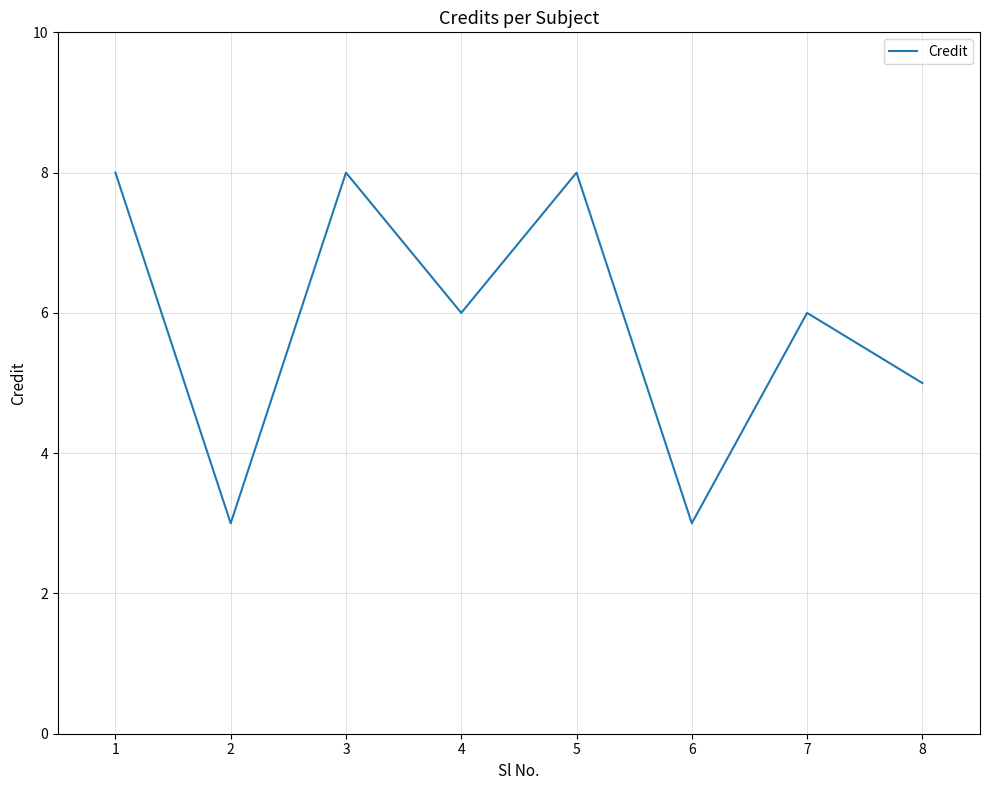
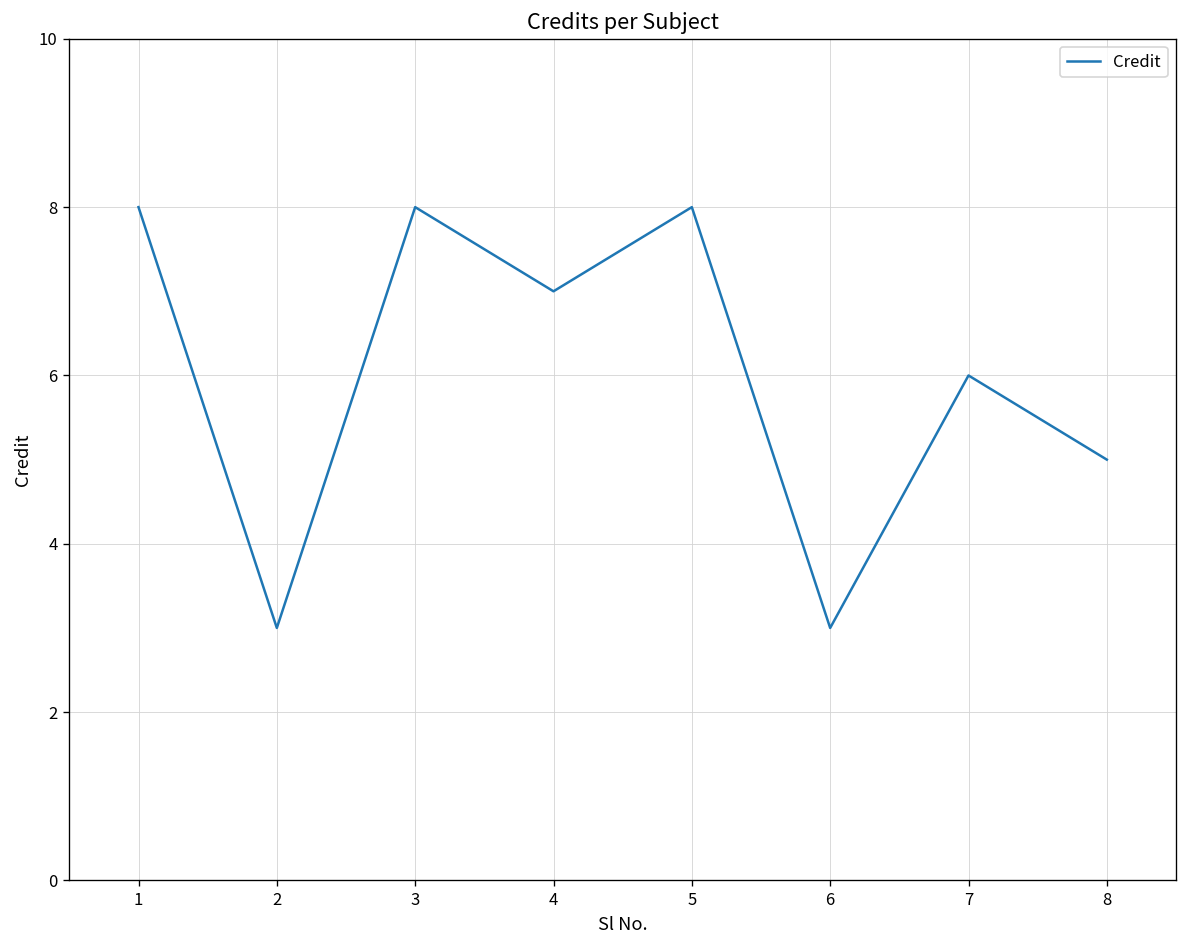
4: 6 -> 7
